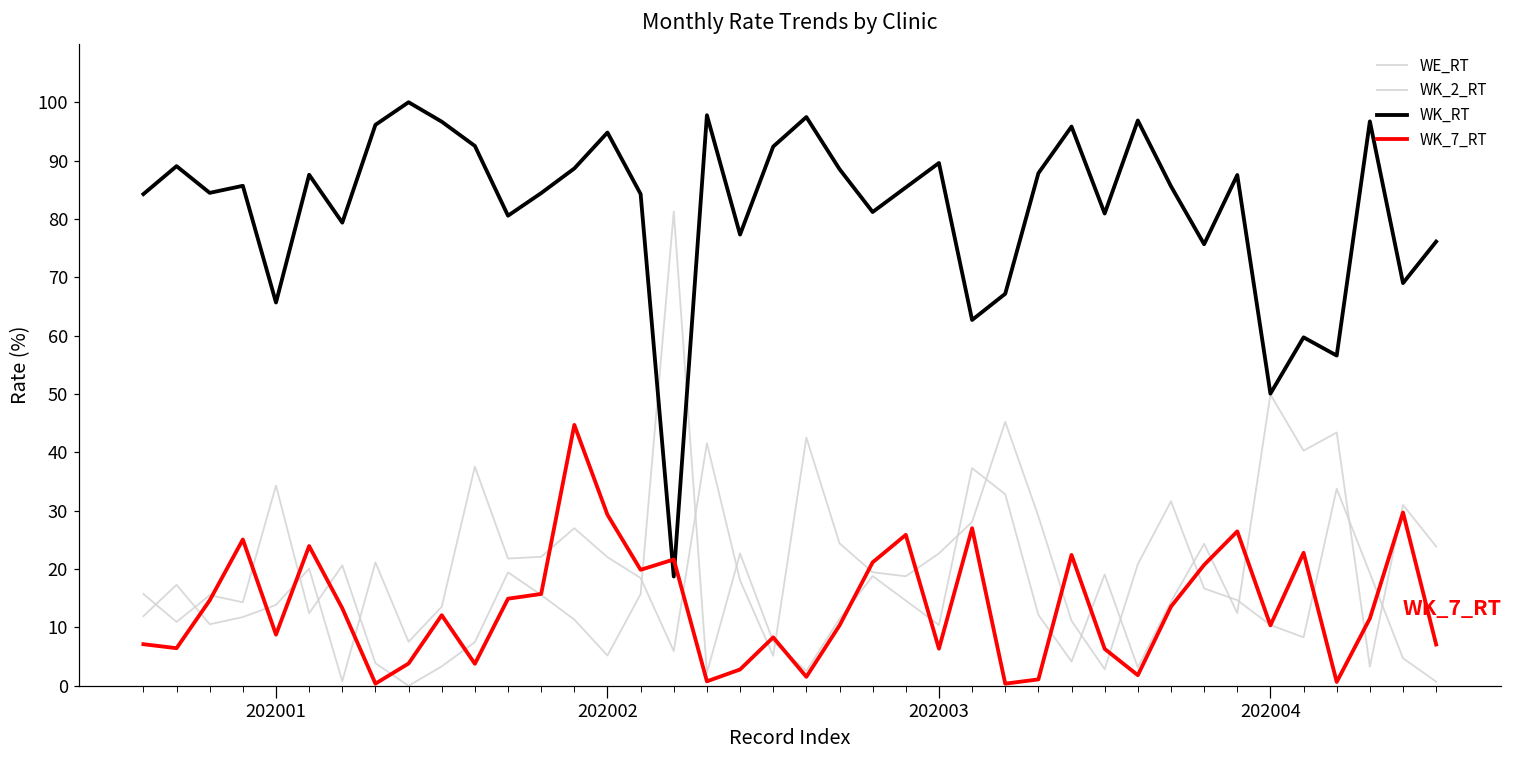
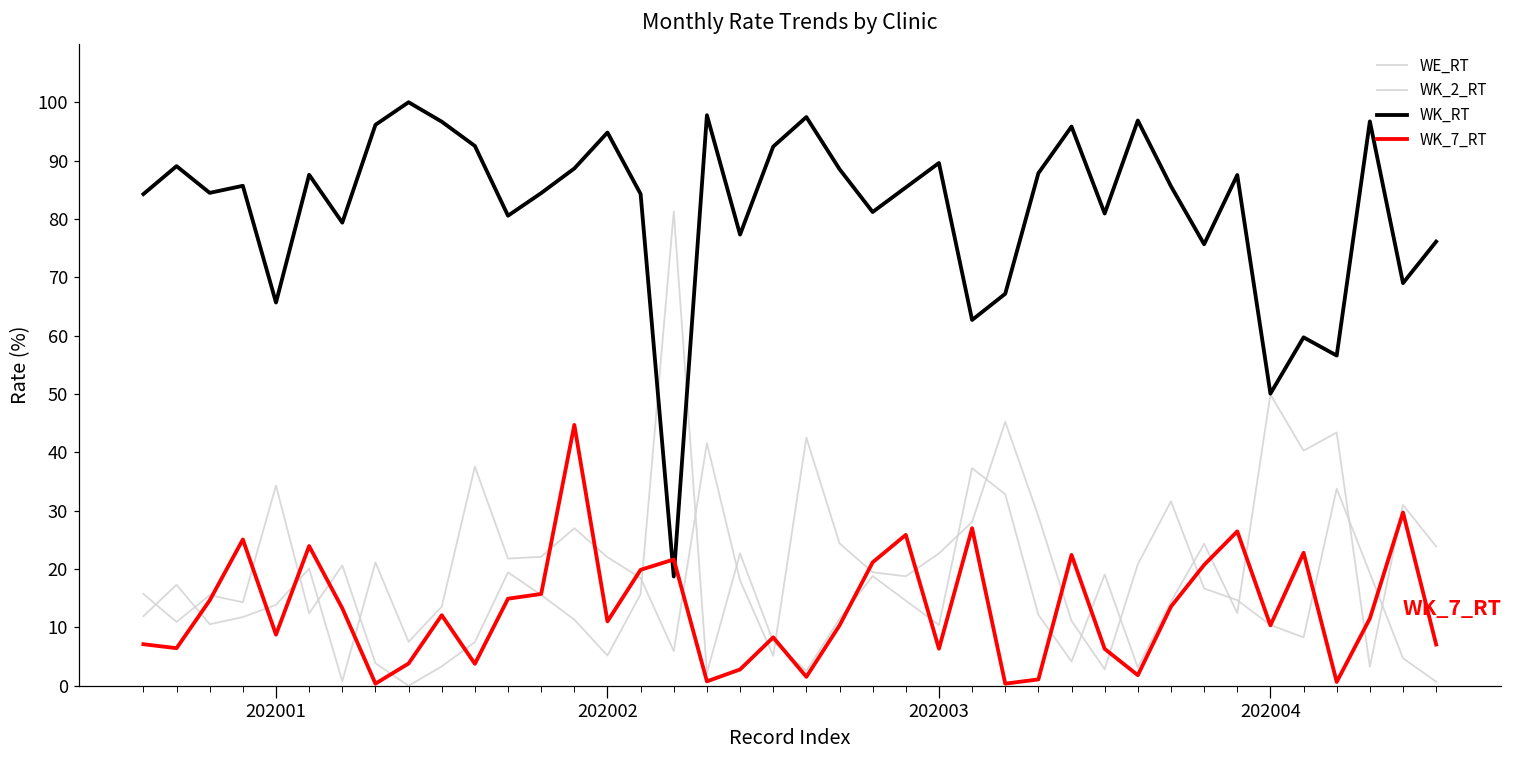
WK_7_RT, 202002: 29 -> 11
